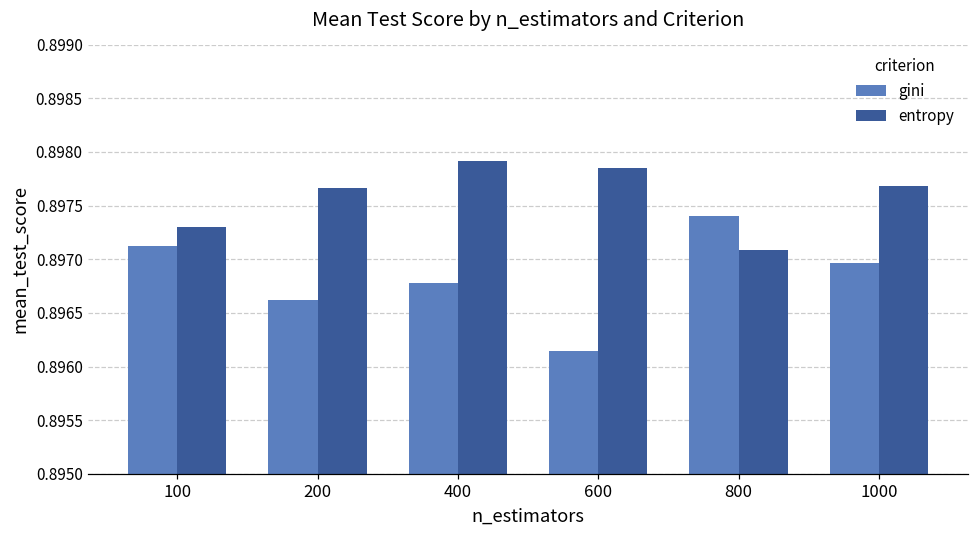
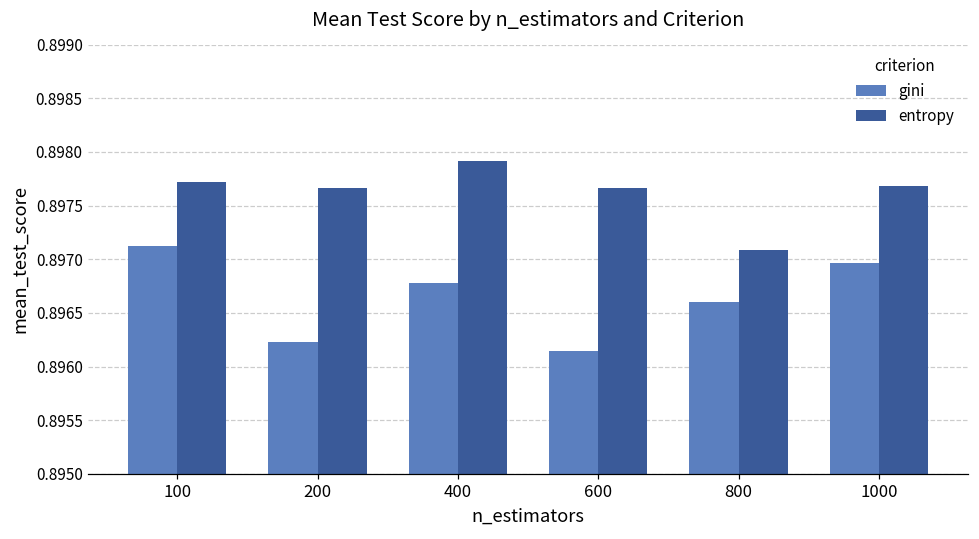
entropy, 100: 0.8973 -> 0.8977
gini, 200: 0.8966 -> 0.8962
entropy, 600: 0.8978 -> 0.8977
gini, 800: 0.8974 -> 0.8966
